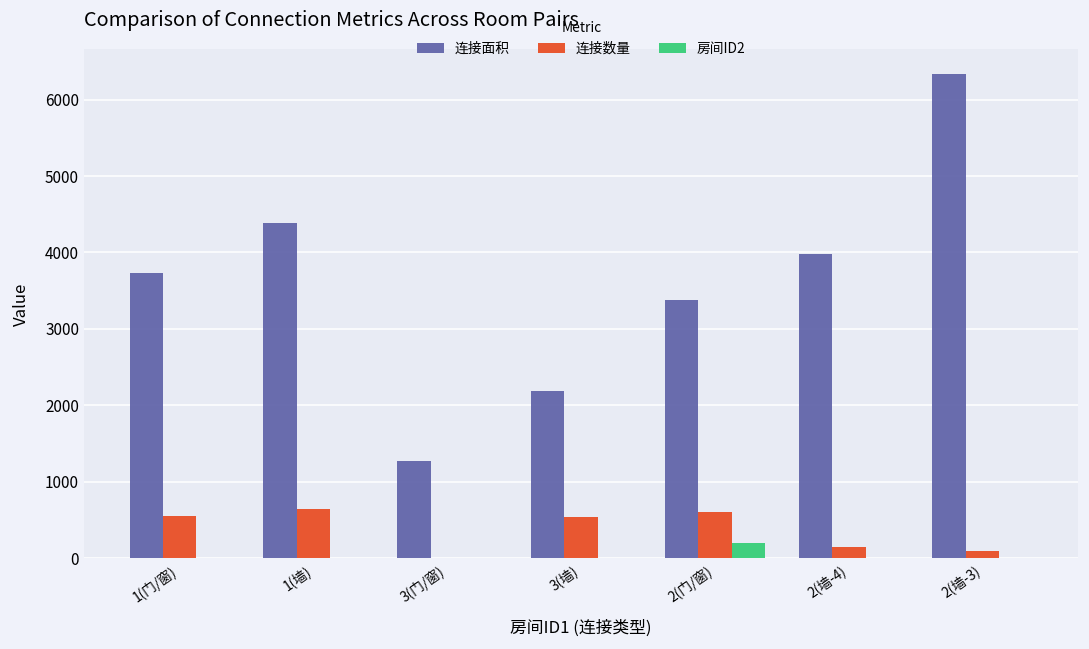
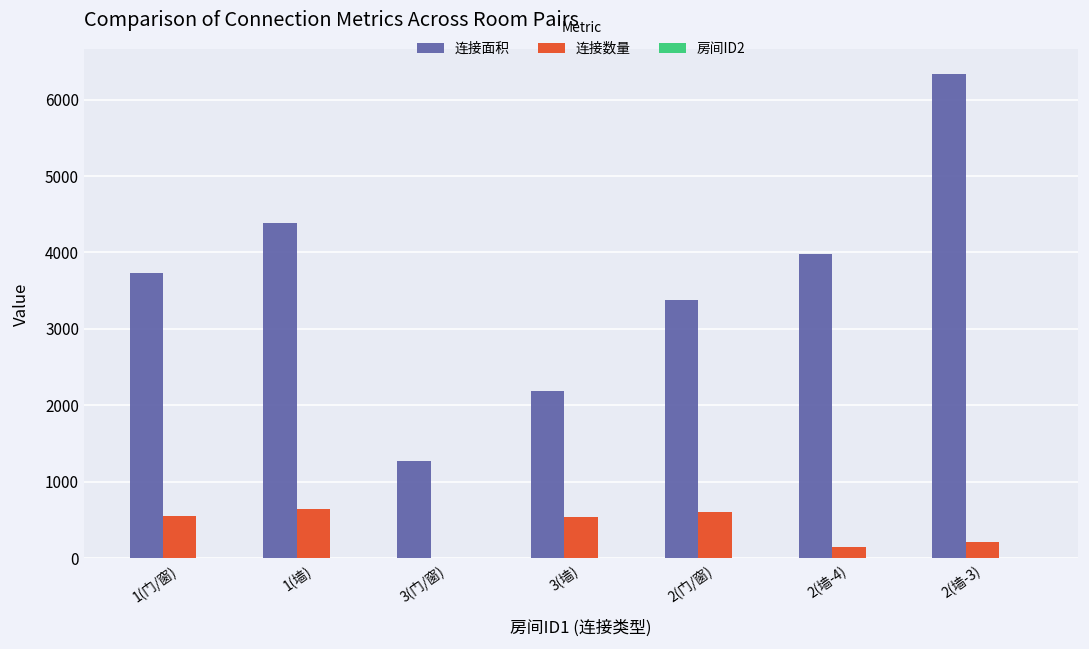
房间ID2, 2(门/窗): 200 -> 0
连接数量, 2(墙-3): 100 -> 200
